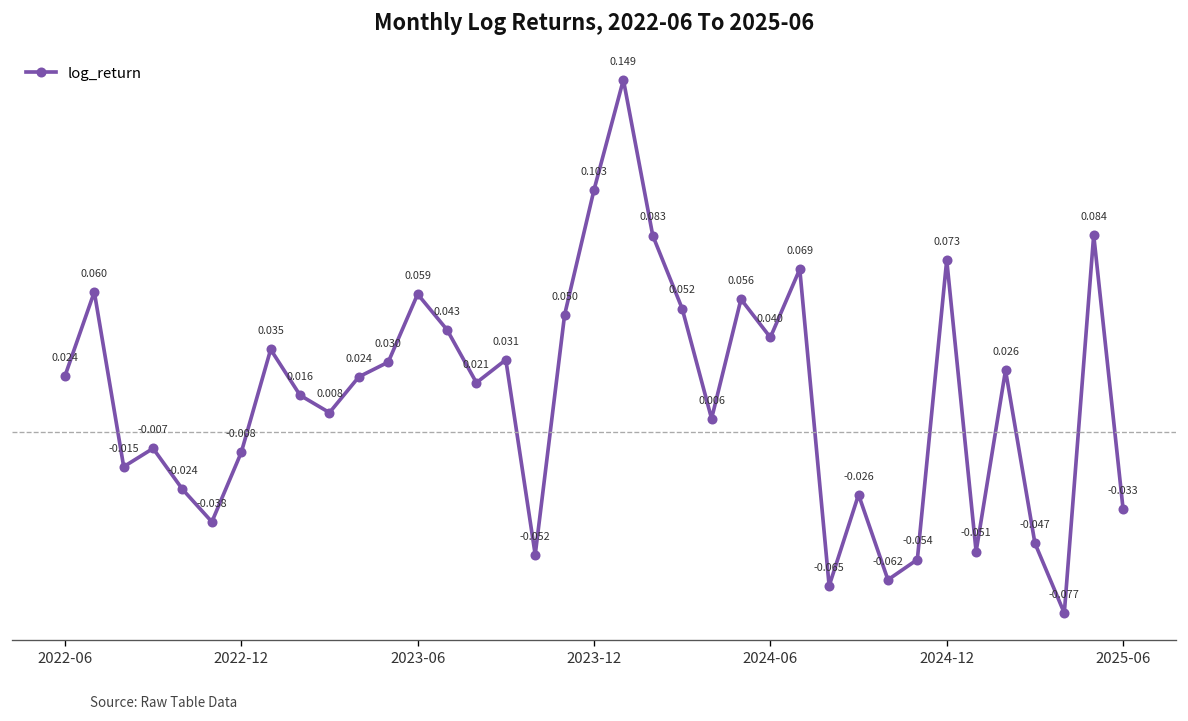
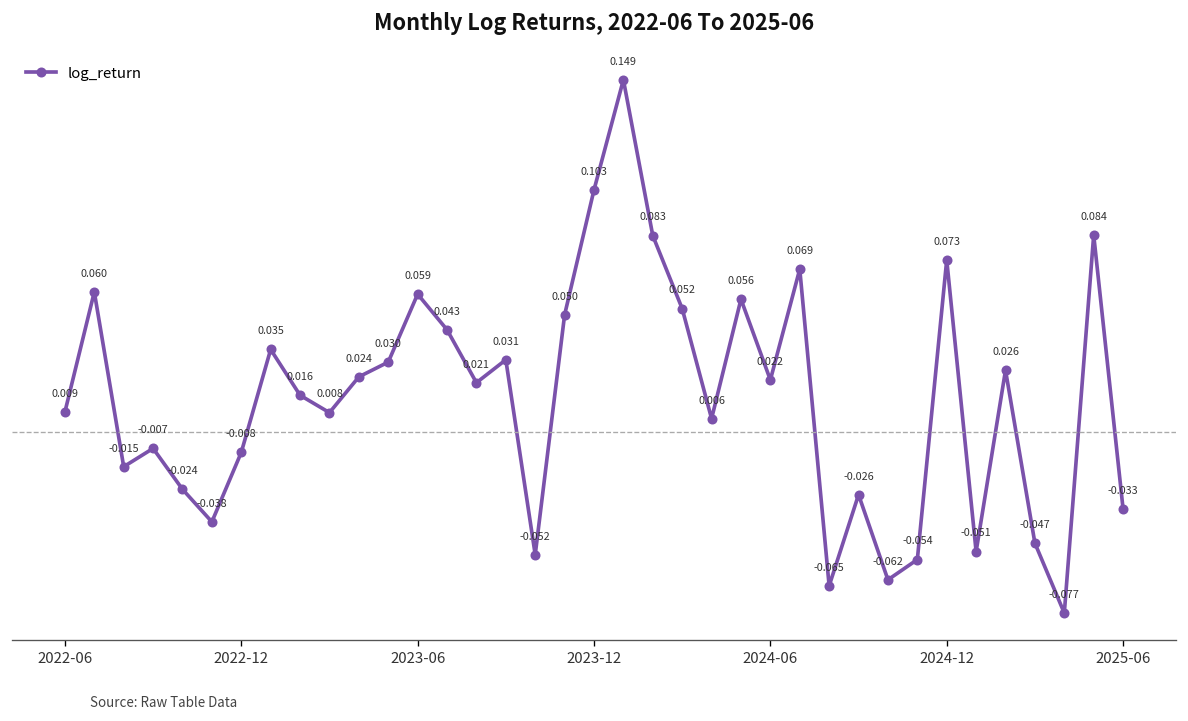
2022-06: 0.024 -> 0.009
2024-06: 0.040 -> 0.022
